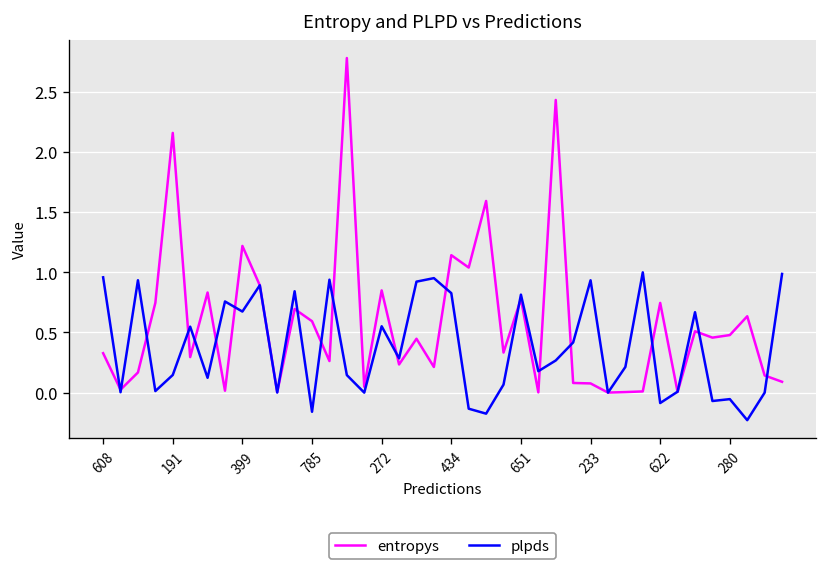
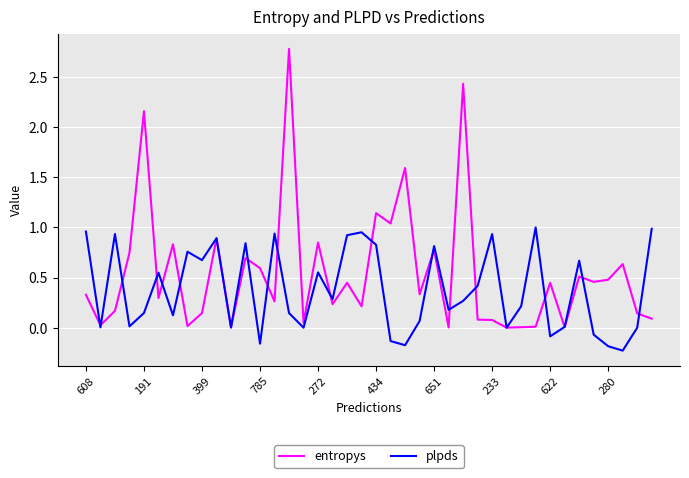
entropys, 399: 1.22 -> 0.15
entropys, 622: 0.75 -> 0.45
plpds, 280: -0.05 -> -0.18
